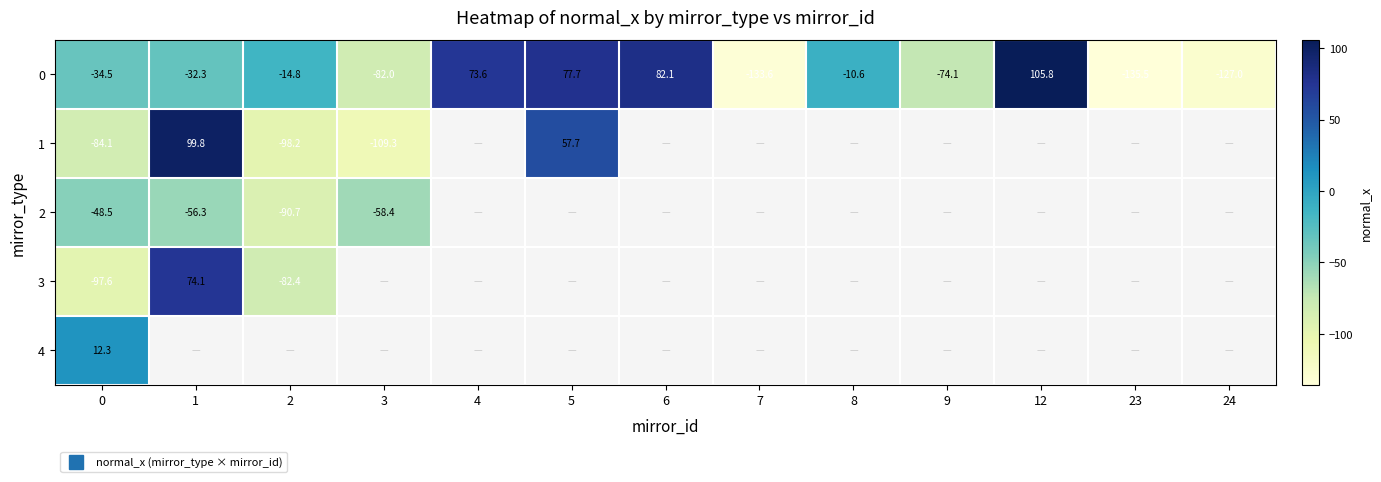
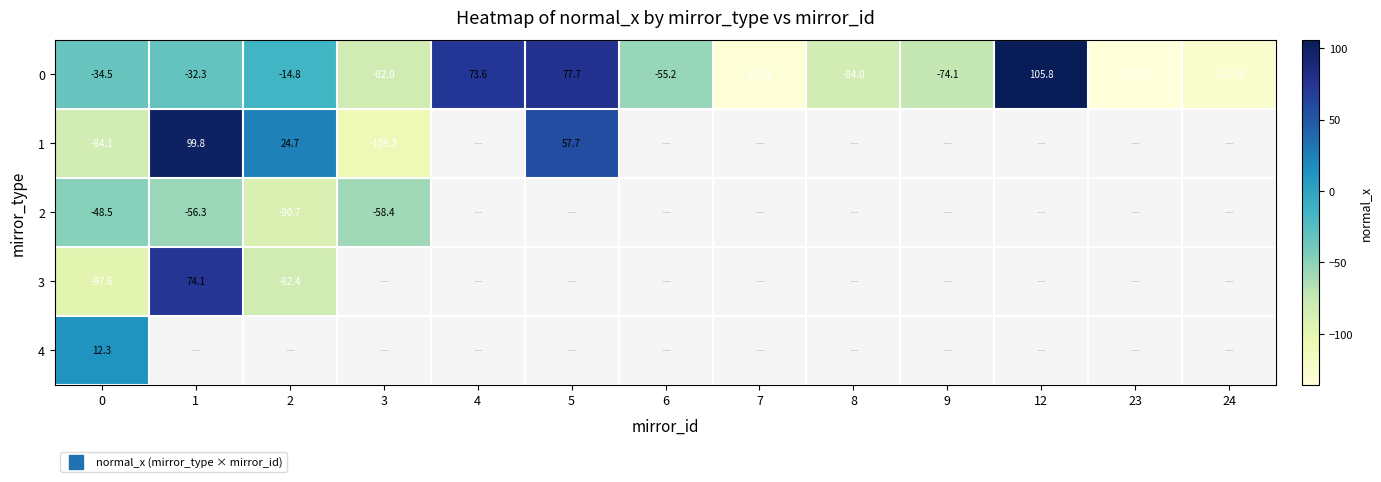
0, 6: 82.1 -> -55.2
0, 8: -10.6 -> -84.0
1, 2: -98.2 -> 24.7
